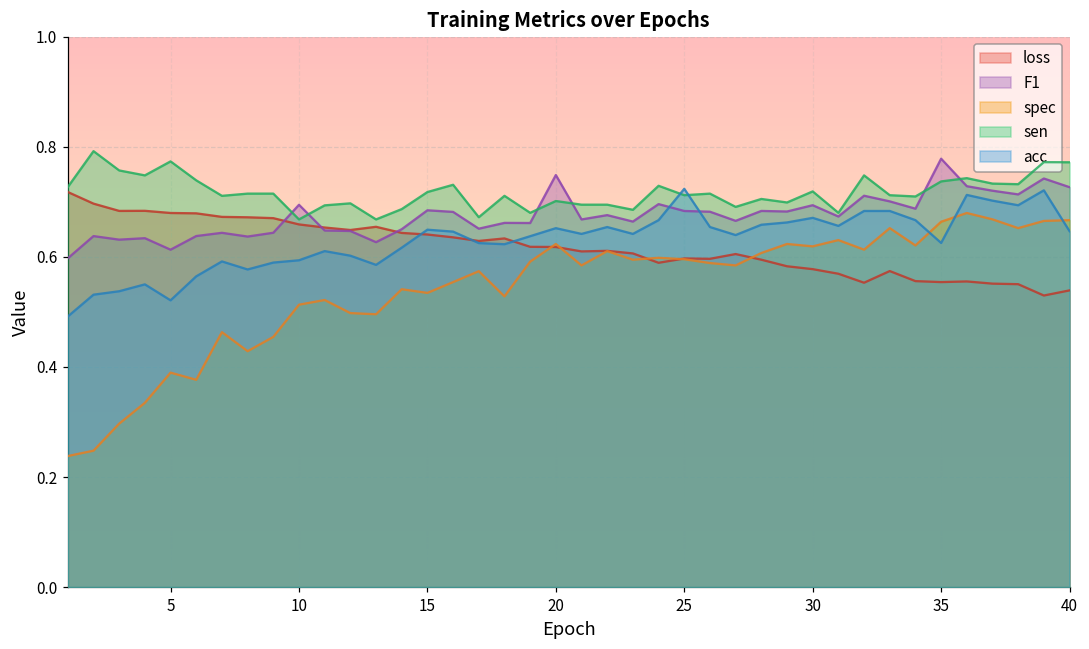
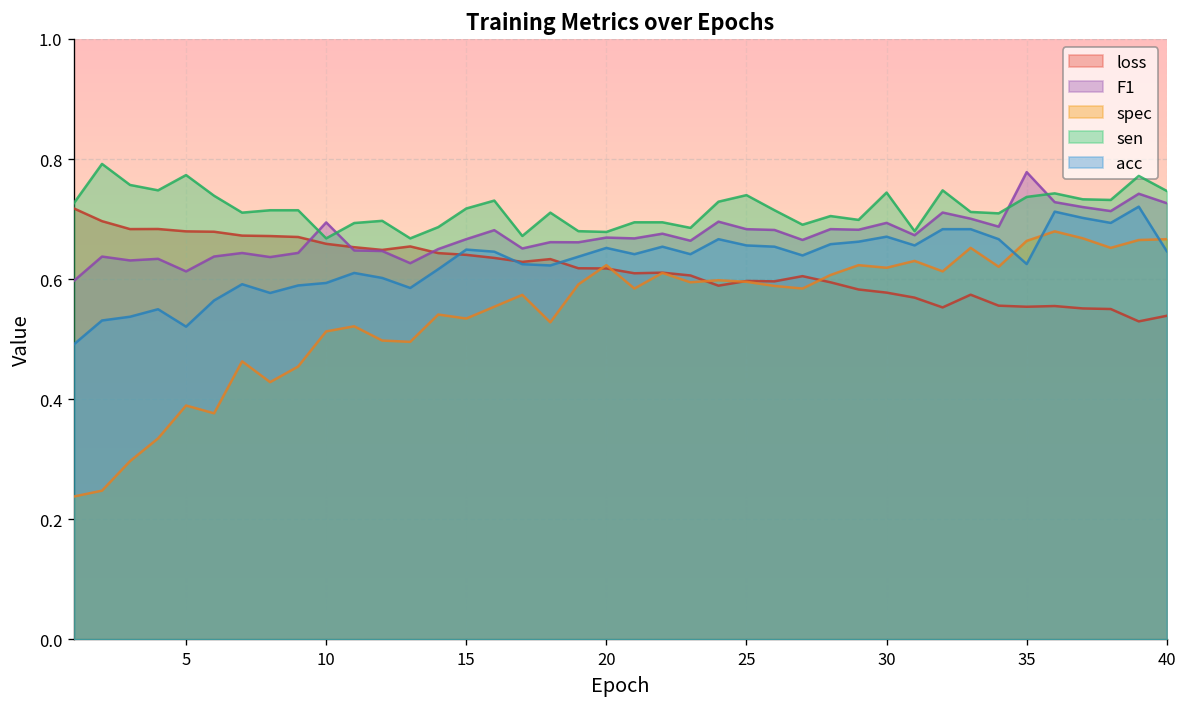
F1, 15: 0.68 -> 0.67
F1, 20: 0.75 -> 0.67
sen, 20: 0.70 -> 0.68
sen, 25: 0.71 -> 0.74
acc, 25: 0.72 -> 0.66
sen, 30: 0.72 -> 0.74
sen, 40: 0.77 -> 0.75
